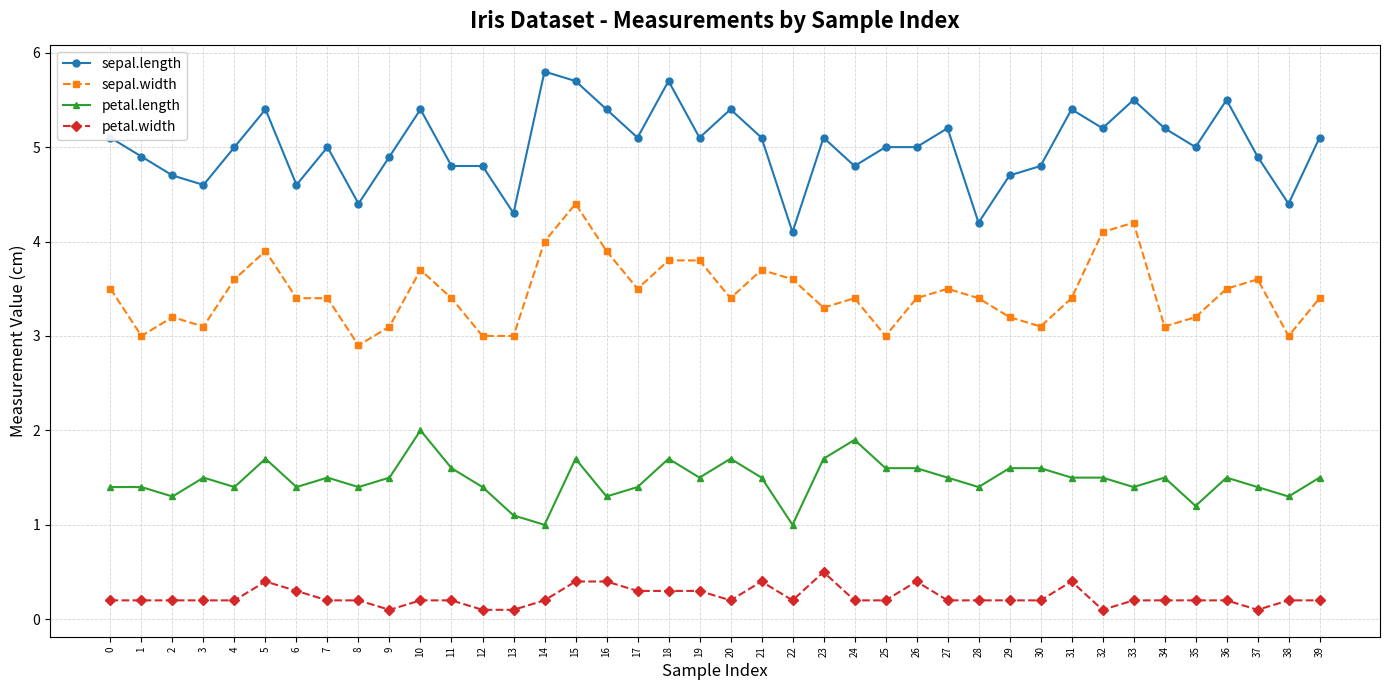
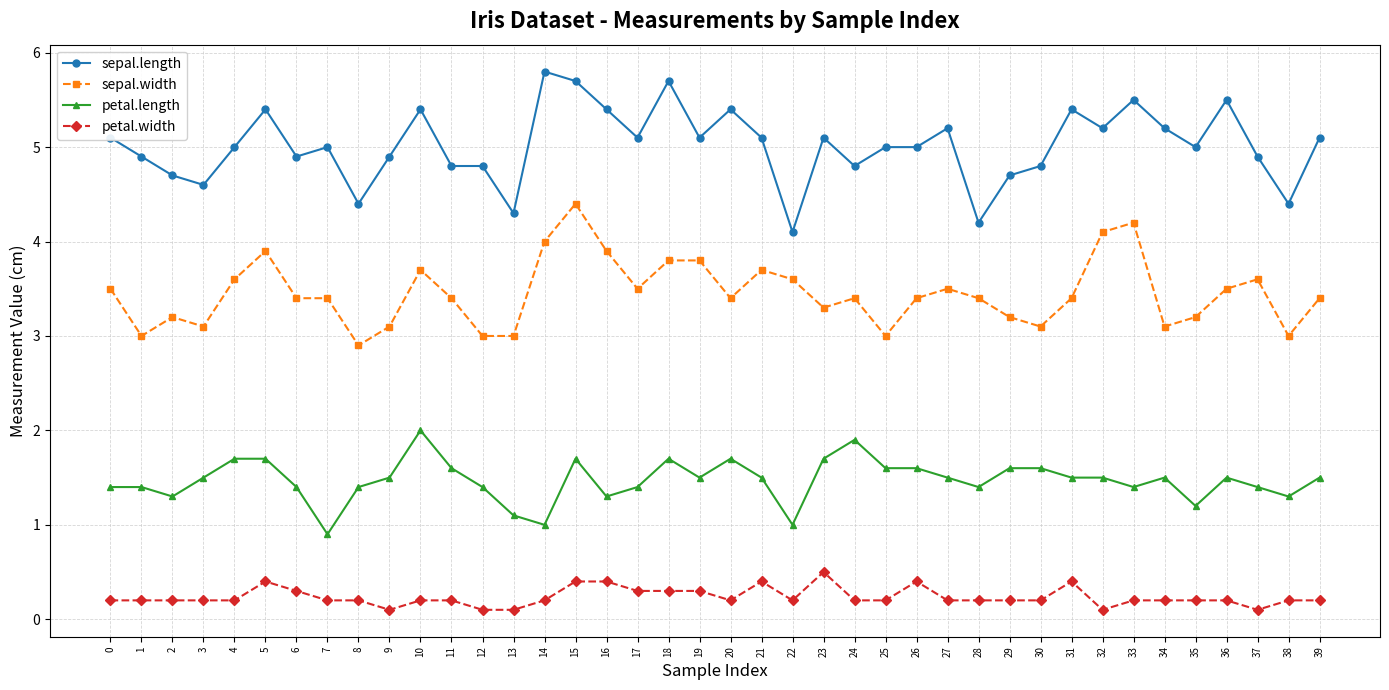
petal.length, 4: 1.4 -> 1.7
sepal.length, 6: 4.6 -> 4.9
petal.length, 7: 1.5 -> 0.9
